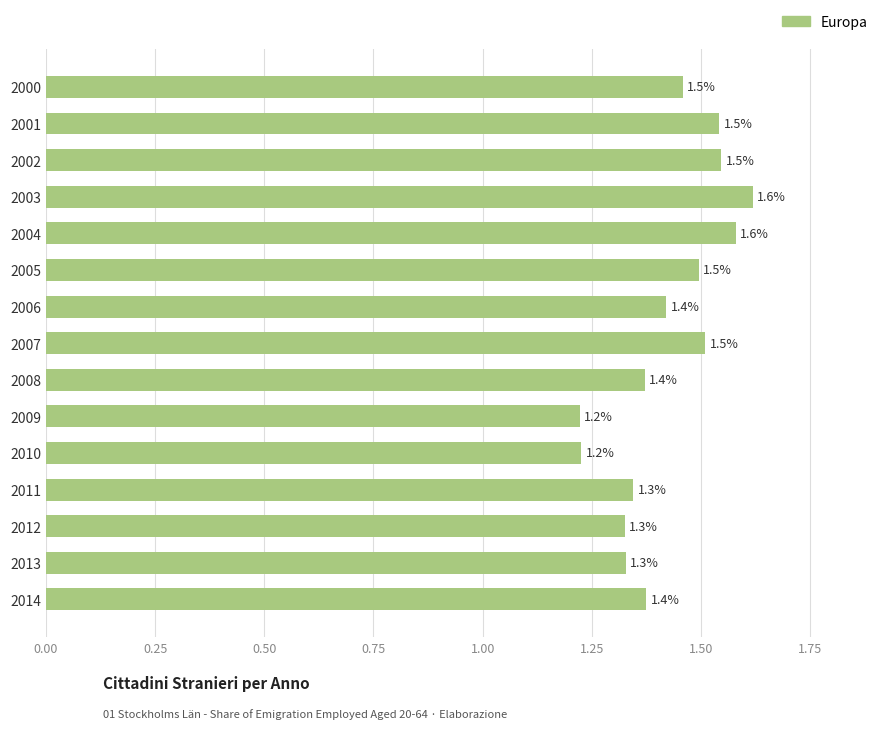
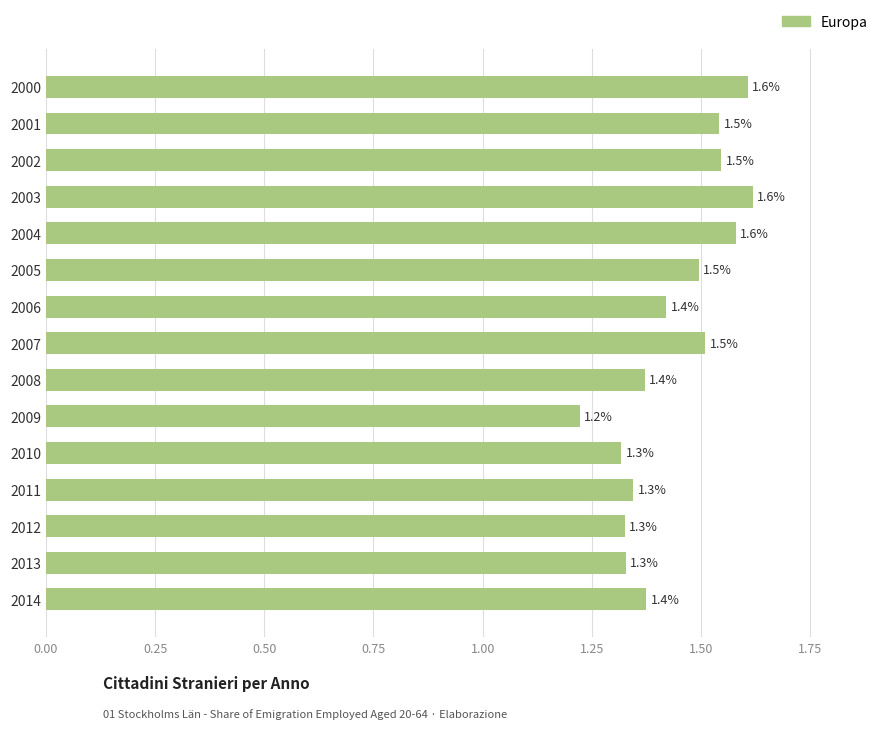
2000: 1.5% -> 1.6%
2010: 1.2% -> 1.3%
